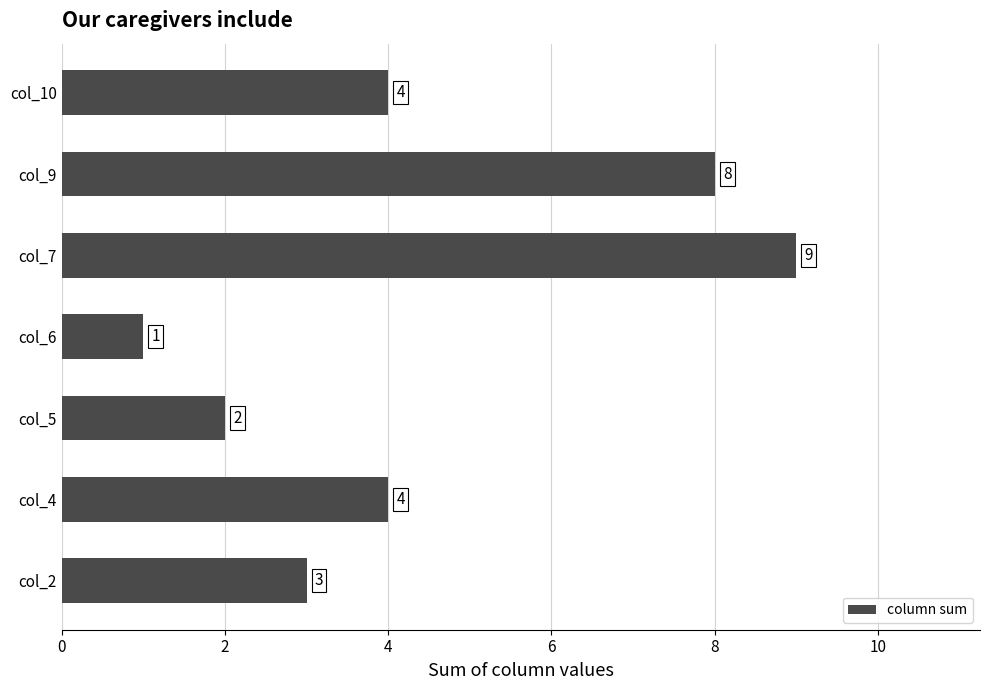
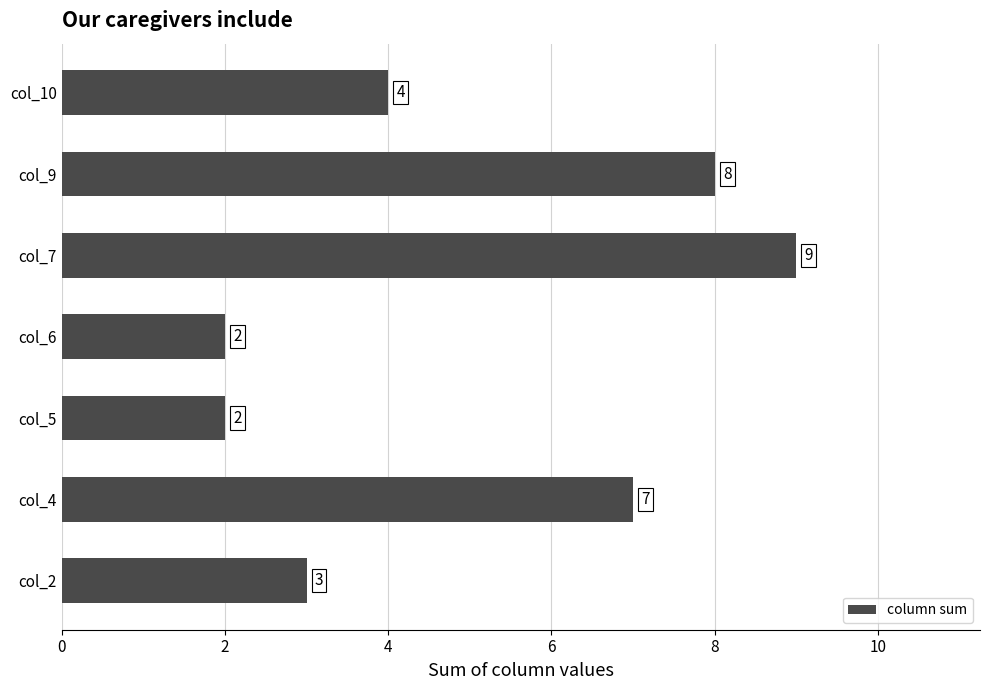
col_6: 1 -> 2
col_4: 4 -> 7
